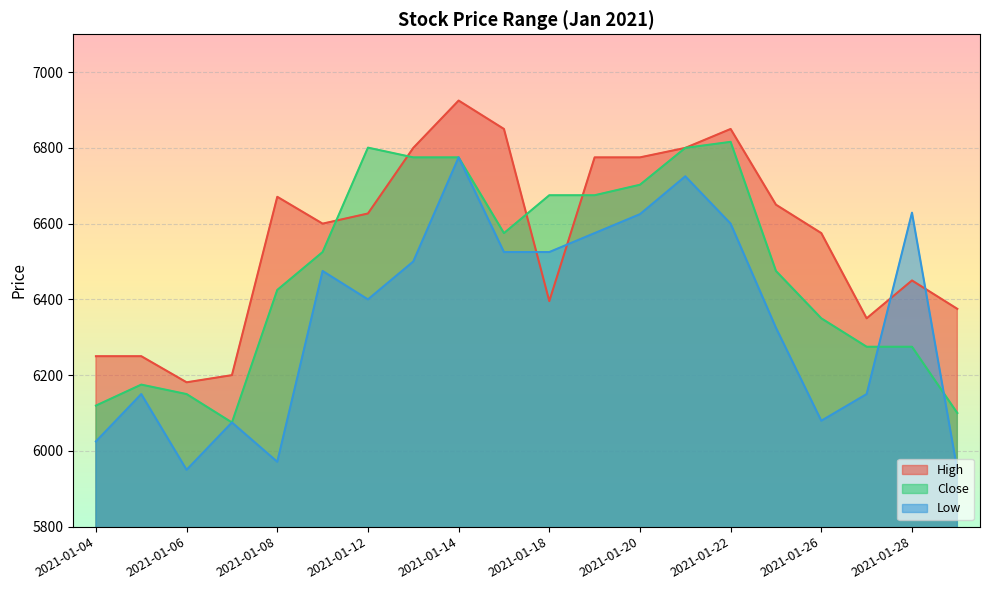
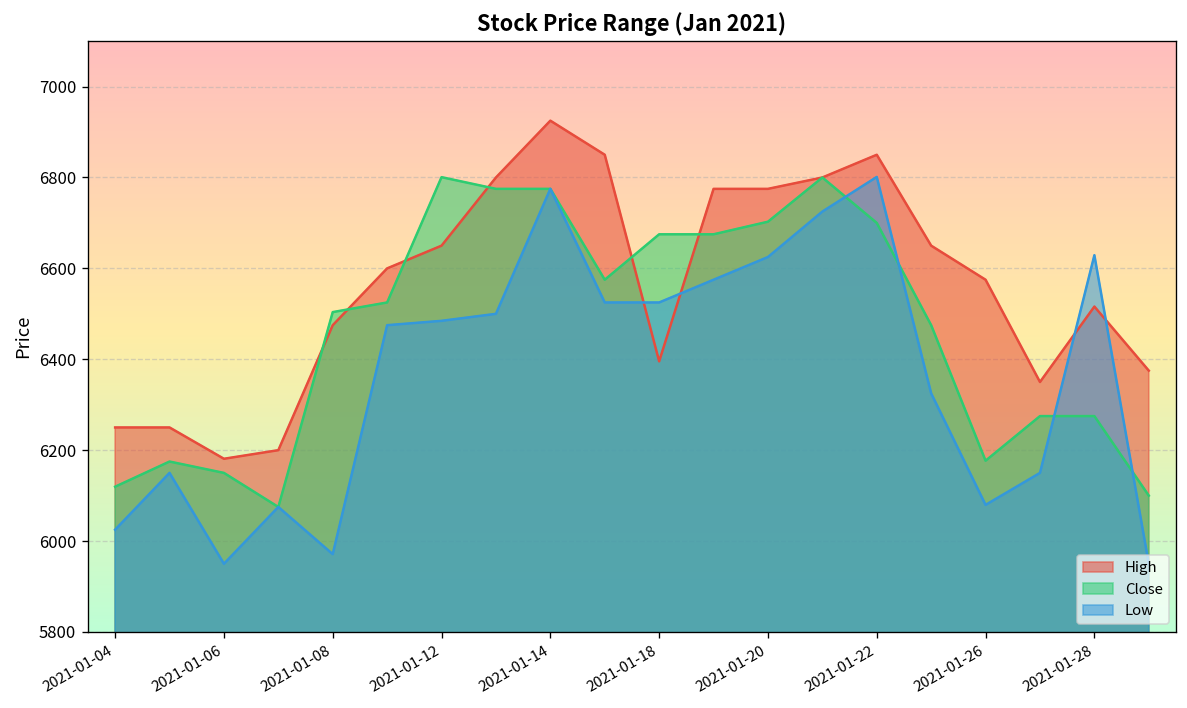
High, 2021-01-08: 6670 -> 6480
Close, 2021-01-08: 6430 -> 6500
High, 2021-01-12: 6630 -> 6650
Low, 2021-01-12: 6400 -> 6480
Close, 2021-01-22: 6820 -> 6700
Low, 2021-01-22: 6600 -> 6800
Close, 2021-01-26: 6350 -> 6180
High, 2021-01-28: 6450 -> 6520
